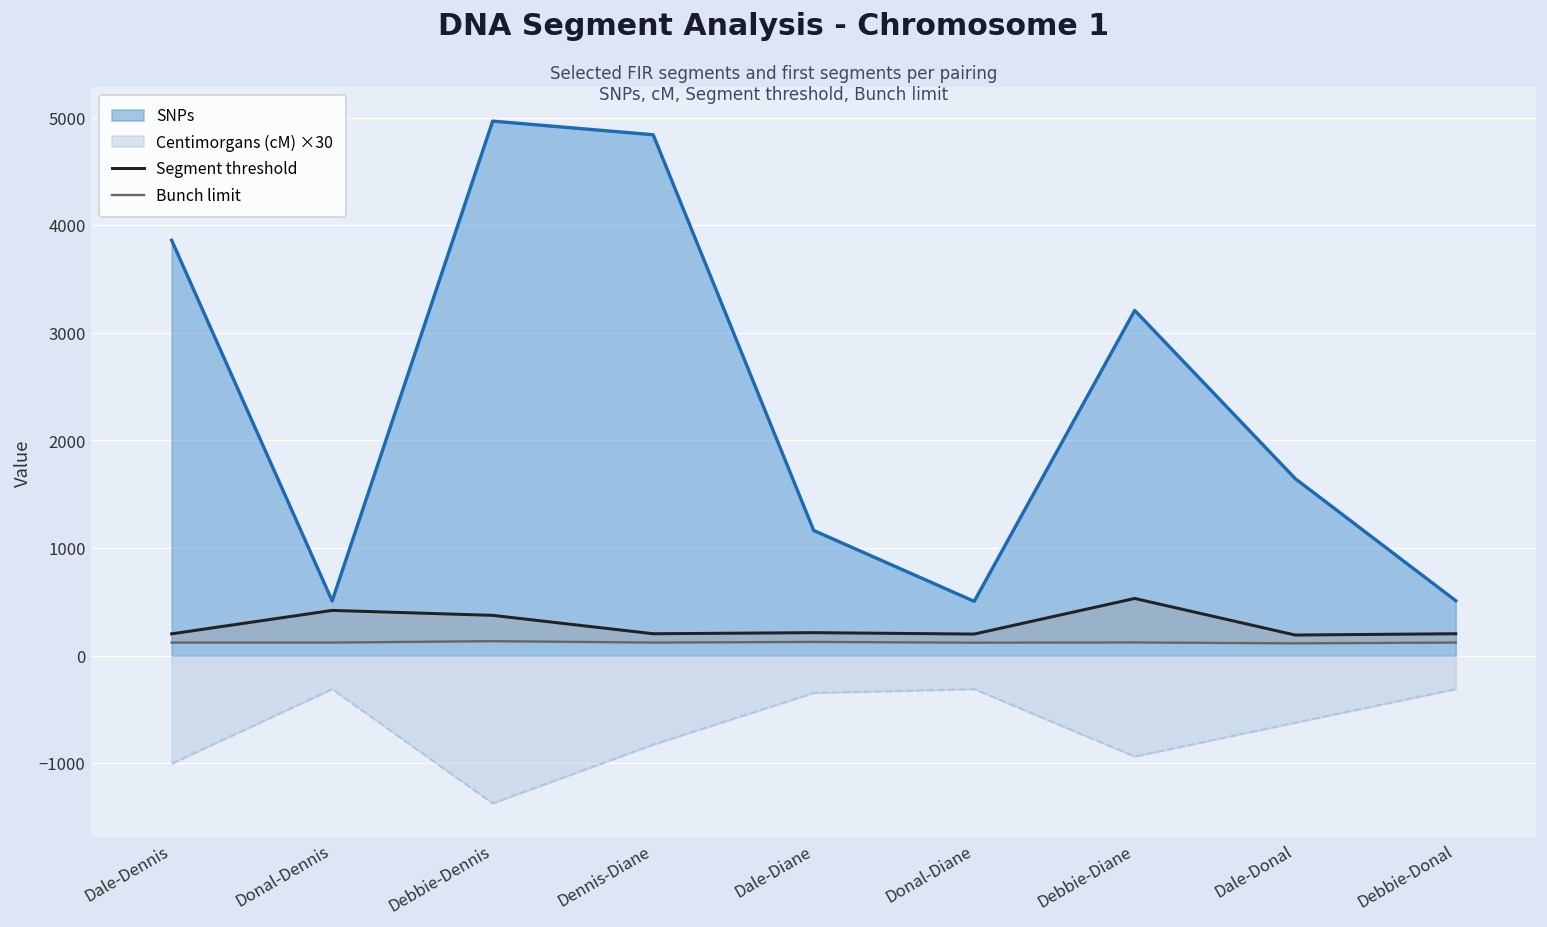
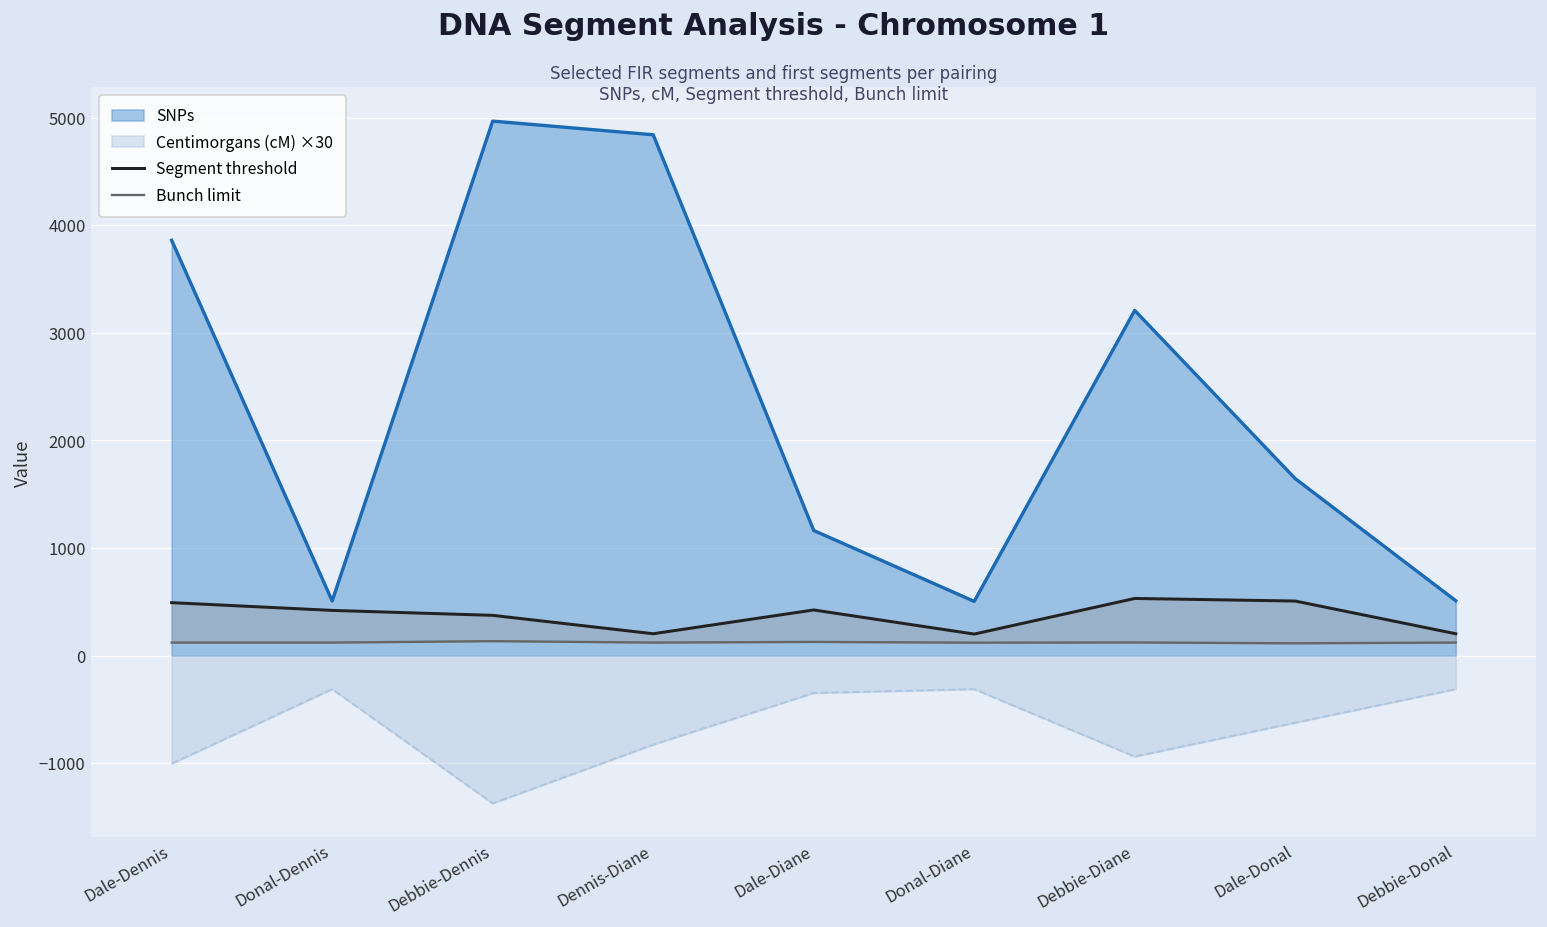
Segment threshold, Dale-Dennis: 200 -> 500
Segment threshold, Dale-Diane: 200 -> 400
Segment threshold, Dale-Donal: 200 -> 500
